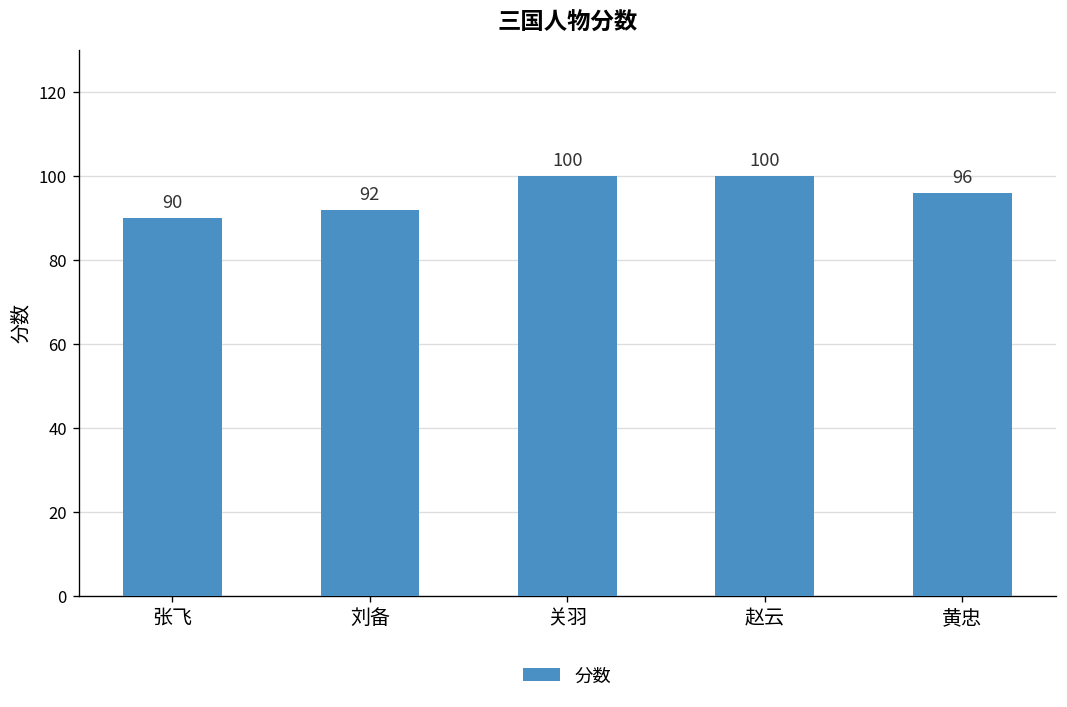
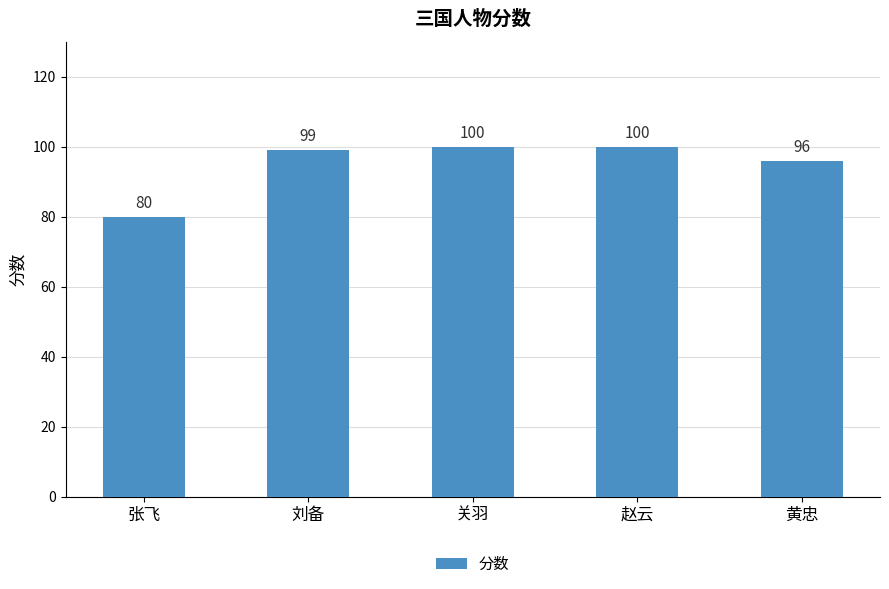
张飞: 90 -> 80
刘备: 92 -> 99
